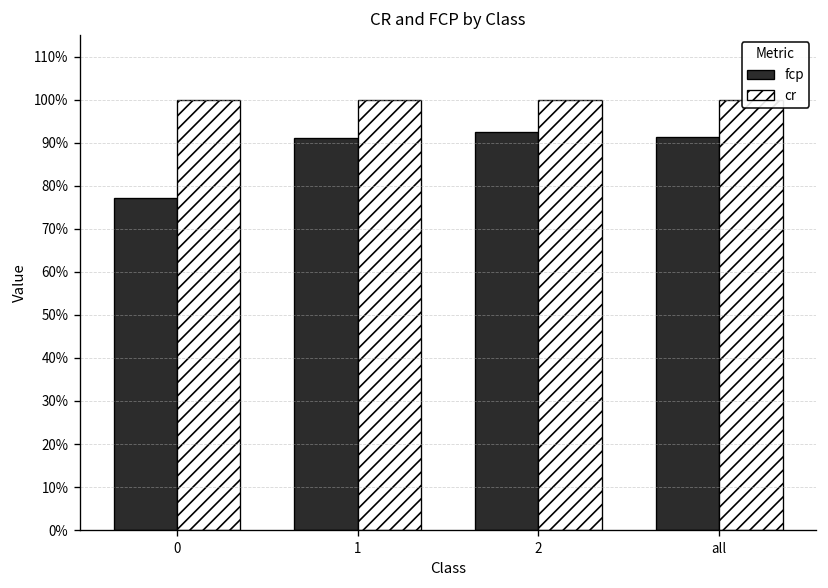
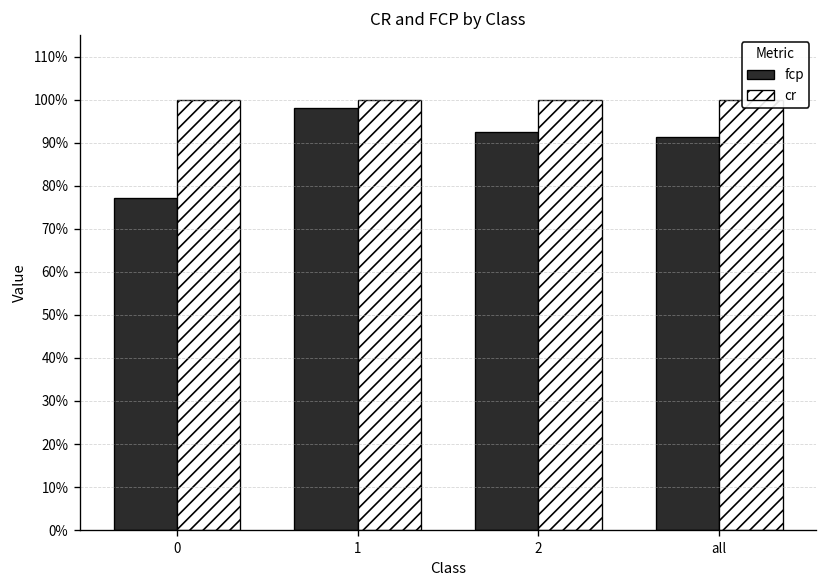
fcp, 1: 91% -> 98%
